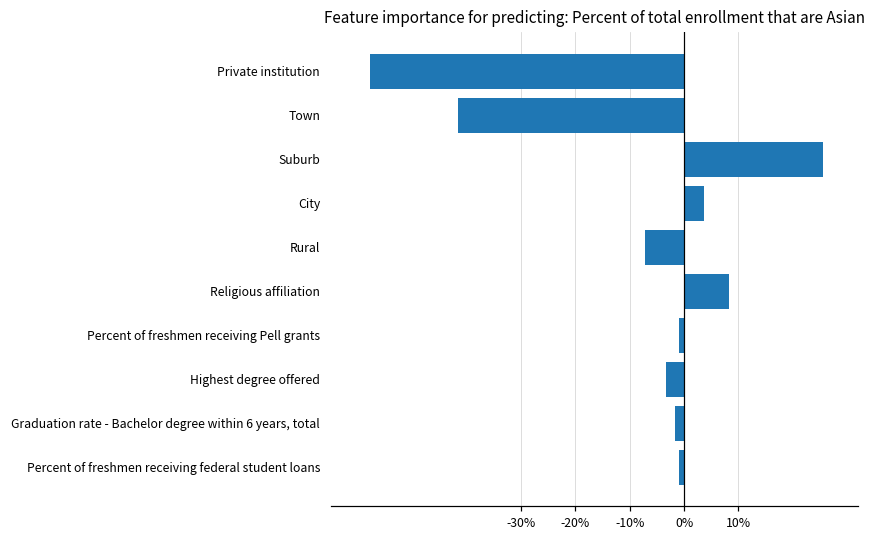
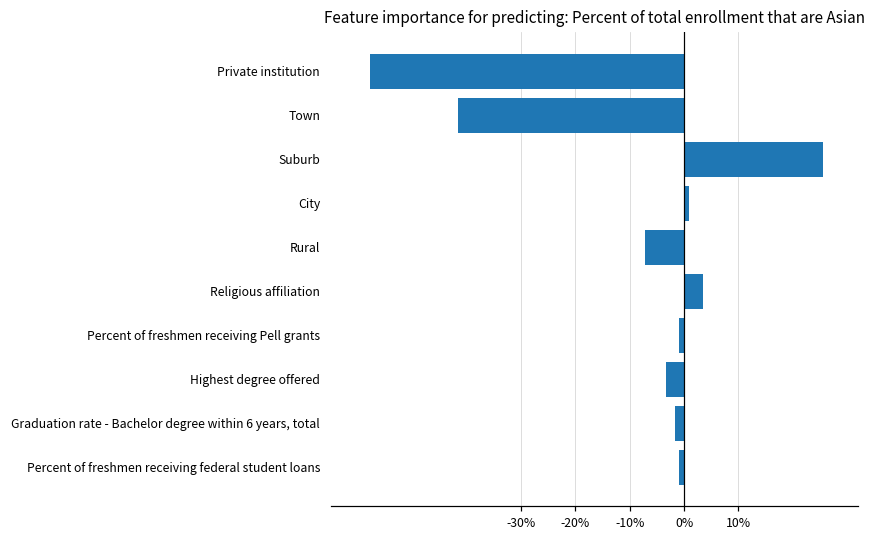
City: 4% -> 1%
Religious affiliation: 8% -> 4%
